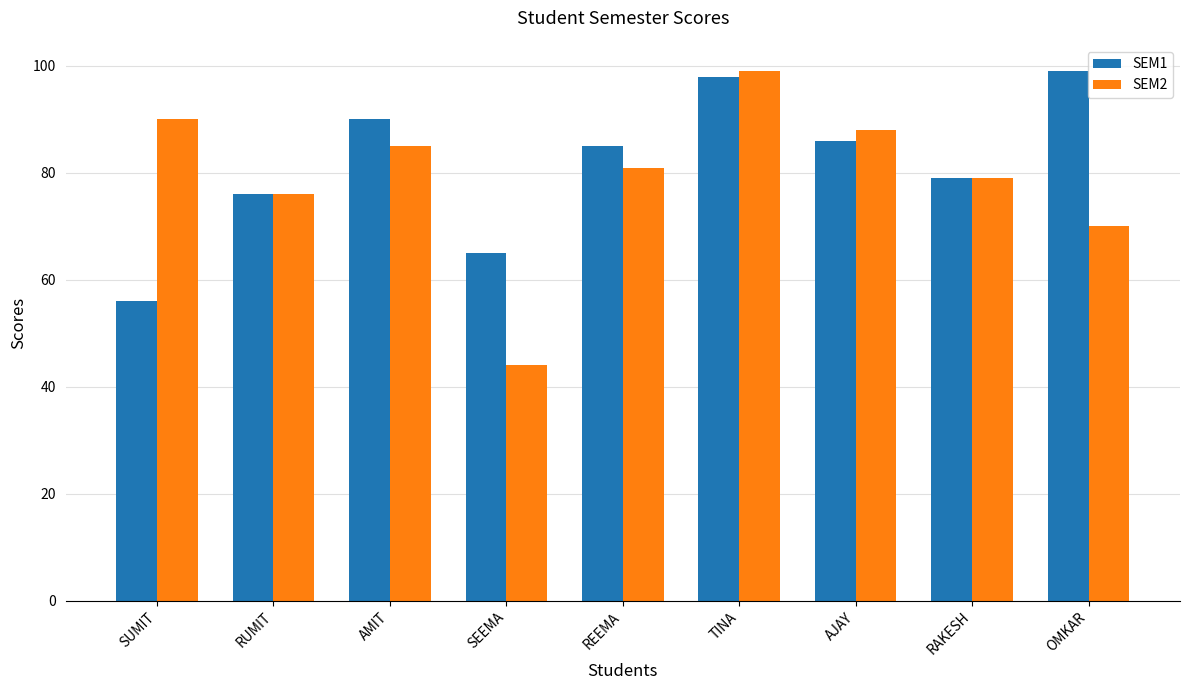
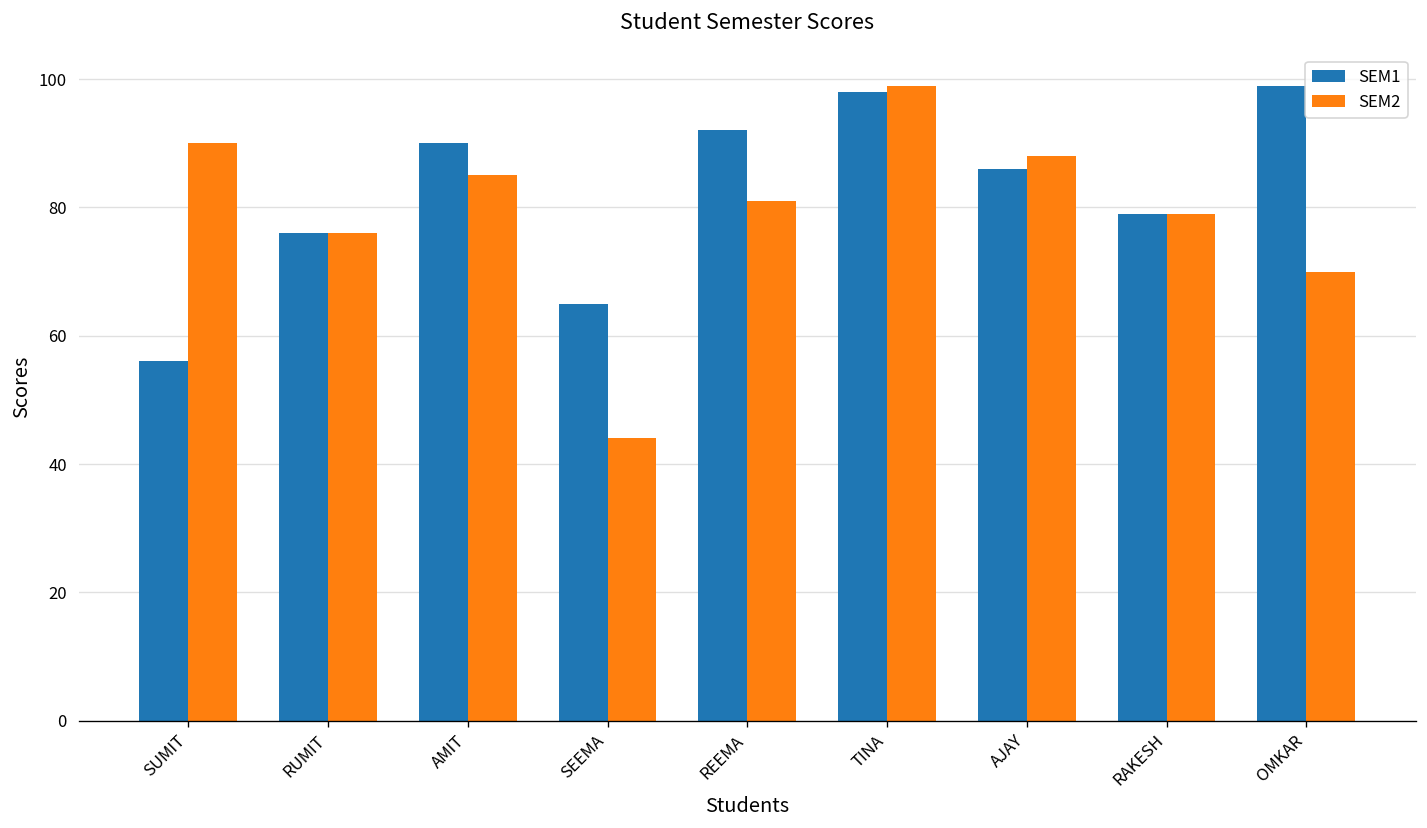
SEM1, REEMA: 85 -> 92
